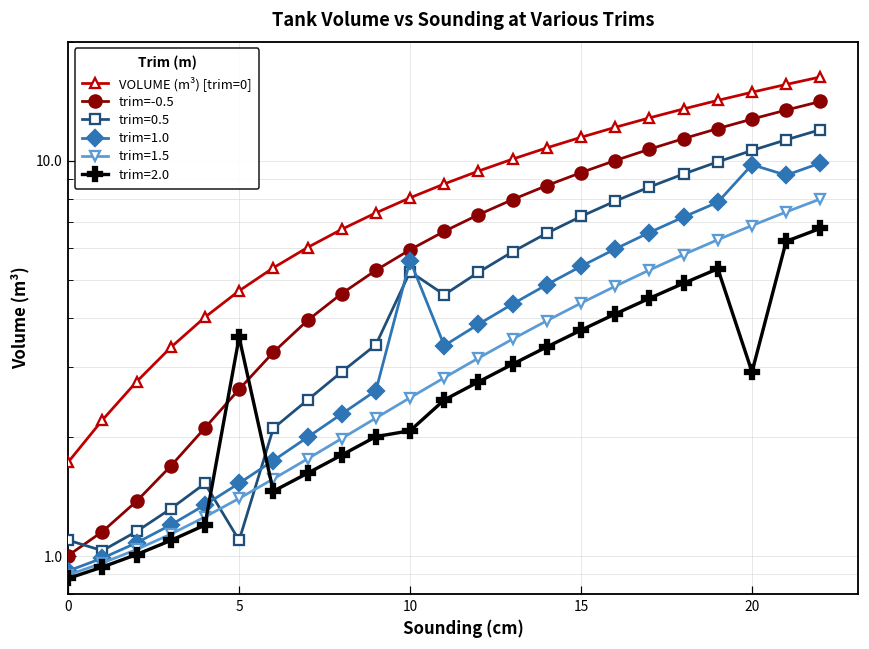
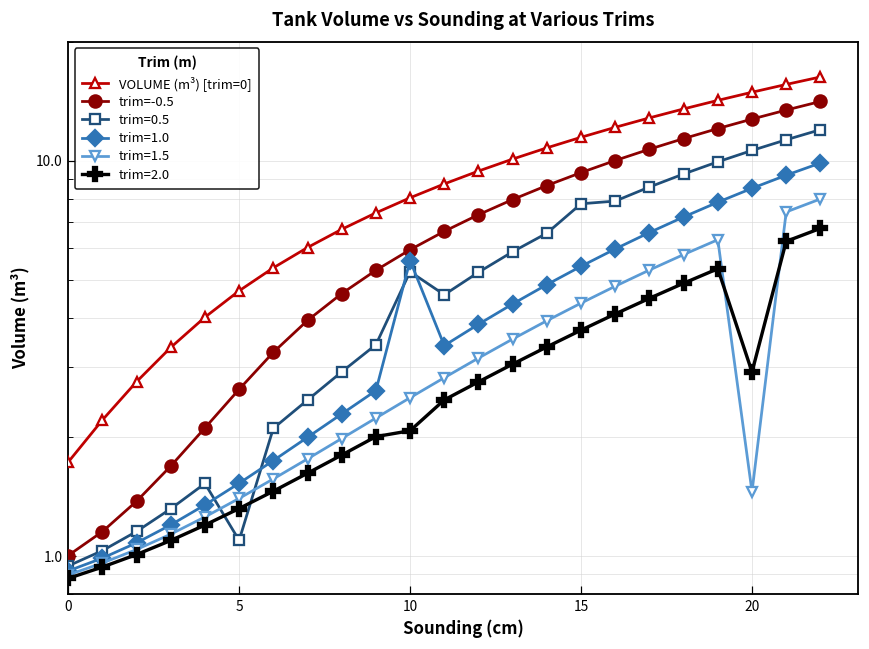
trim=0.5, 0: 1.10 -> 0.94
trim=2.0, 5: 3.6 -> 1.32
trim=0.5, 15: 7.2 -> 7.8
trim=1.0, 20: 9.8 -> 8.5
trim=1.5, 20: 6.9 -> 1.45
